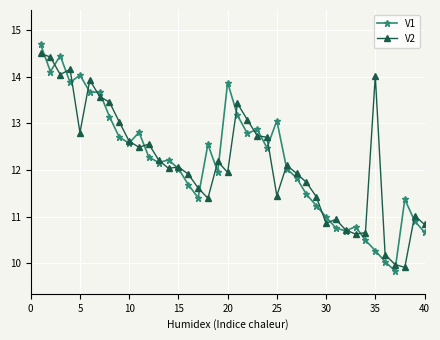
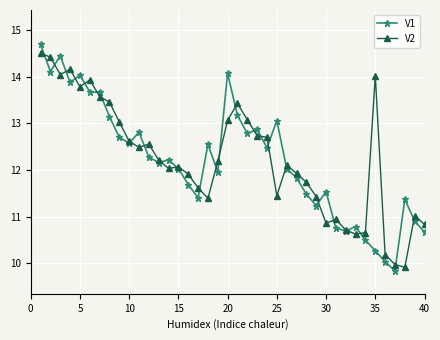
V2, 5: 12.8 -> 13.8
V1, 20: 13.9 -> 14.1
V2, 20: 11.9 -> 13.1
V1, 30: 11.0 -> 11.5
